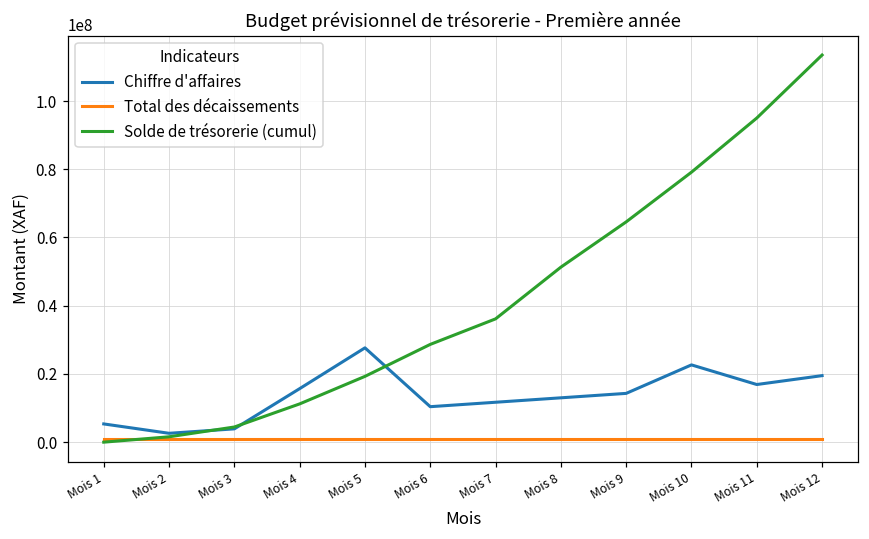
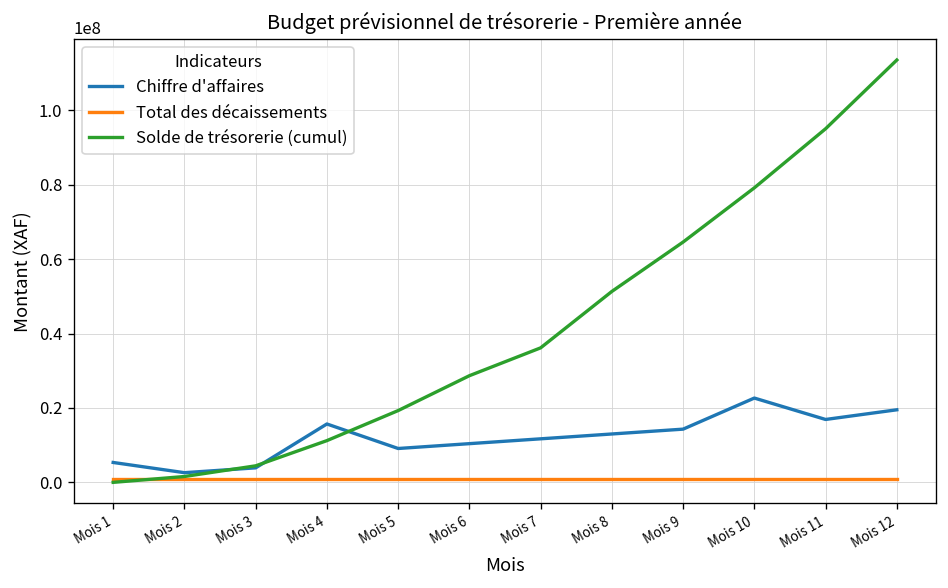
Chiffre d'affaires, Mois 5: 28000000 -> 9000000
